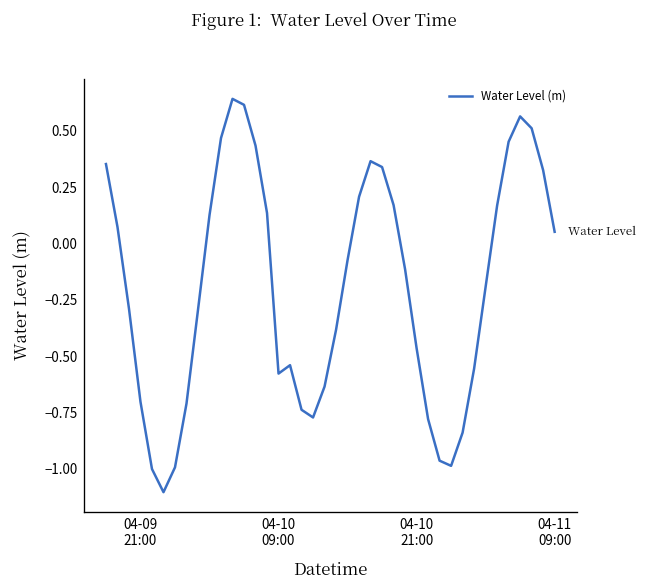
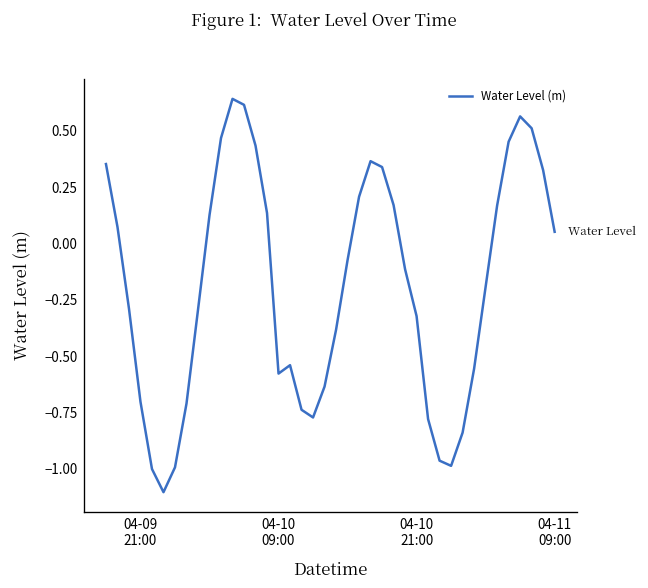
04-10 21:00: -0.46 -> -0.32
